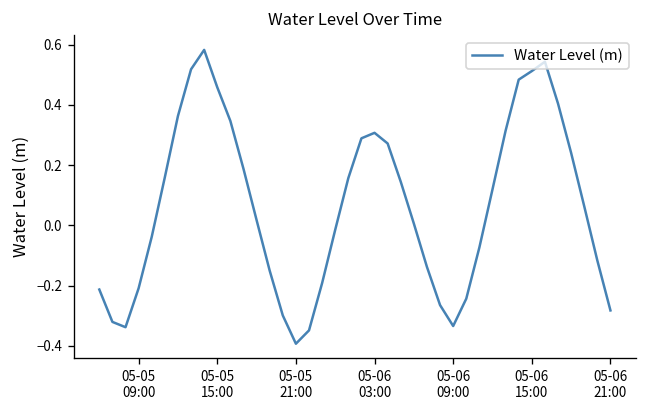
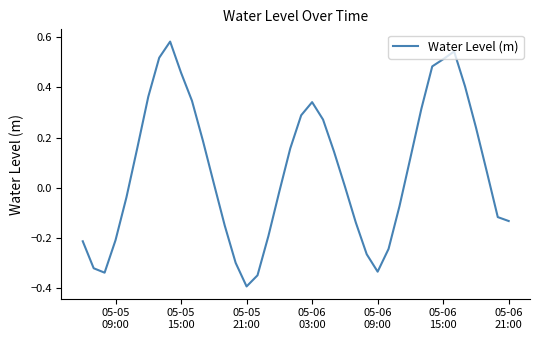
05-06 03:00: 0.31 -> 0.34
05-06 21:00: -0.28 -> -0.13
